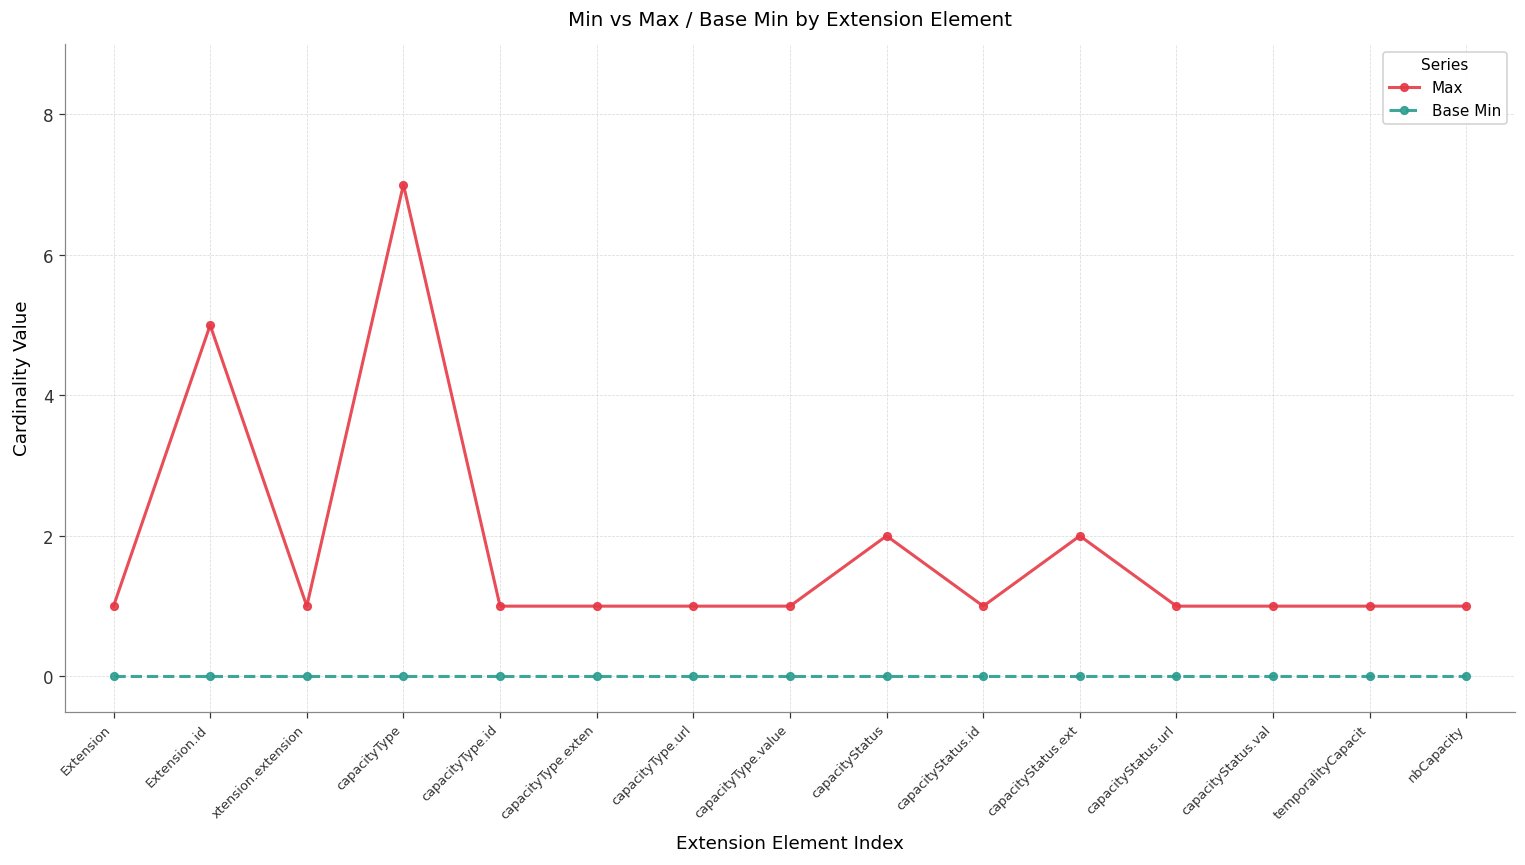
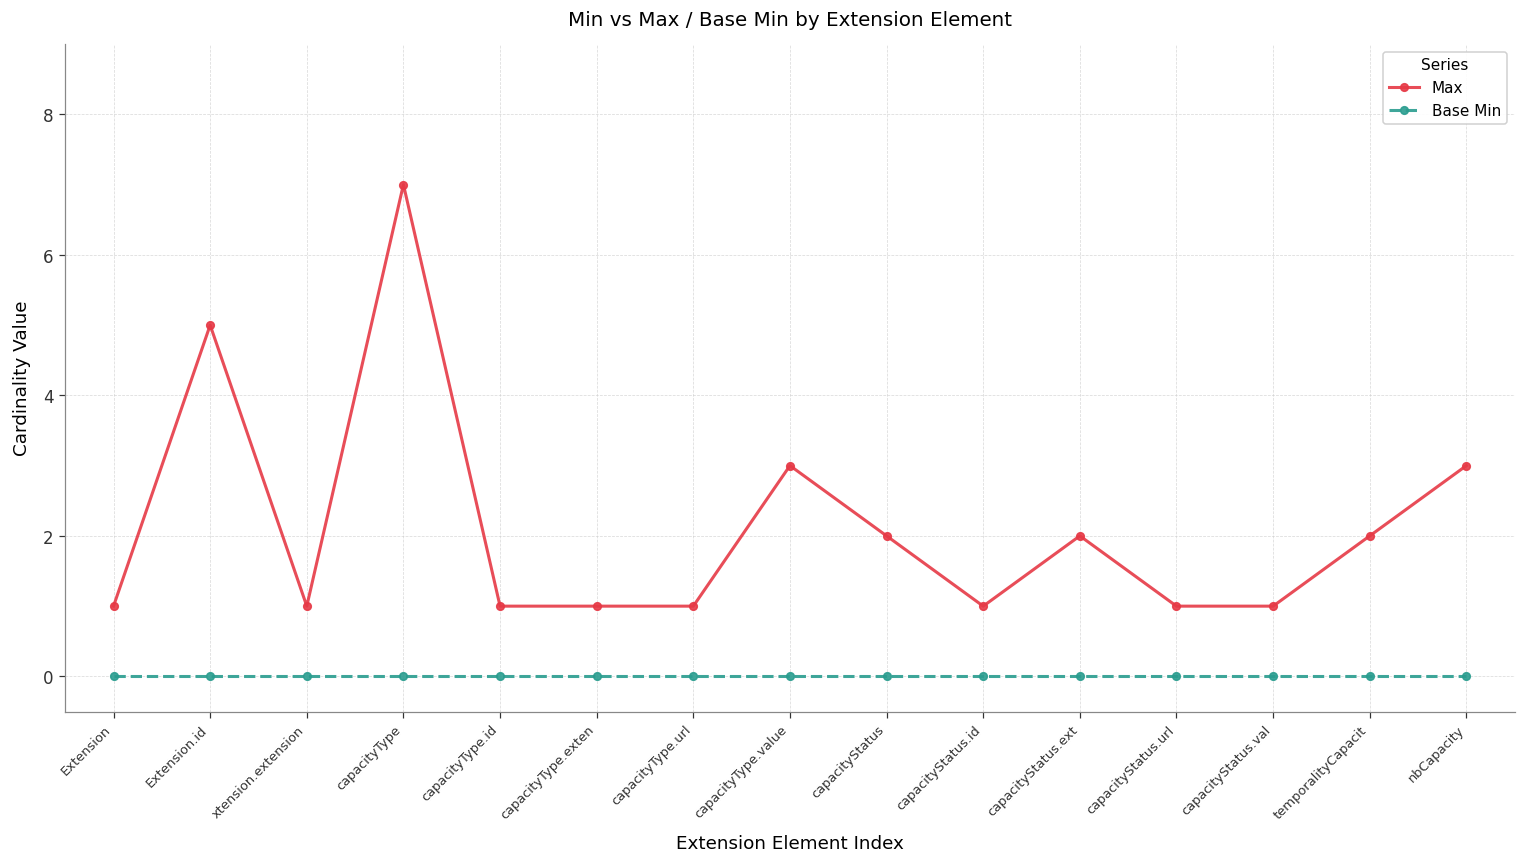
Max, capacityType.value: 1 -> 3
Max, temporalityCapacit: 1 -> 2
Max, nbCapacity: 1 -> 3
